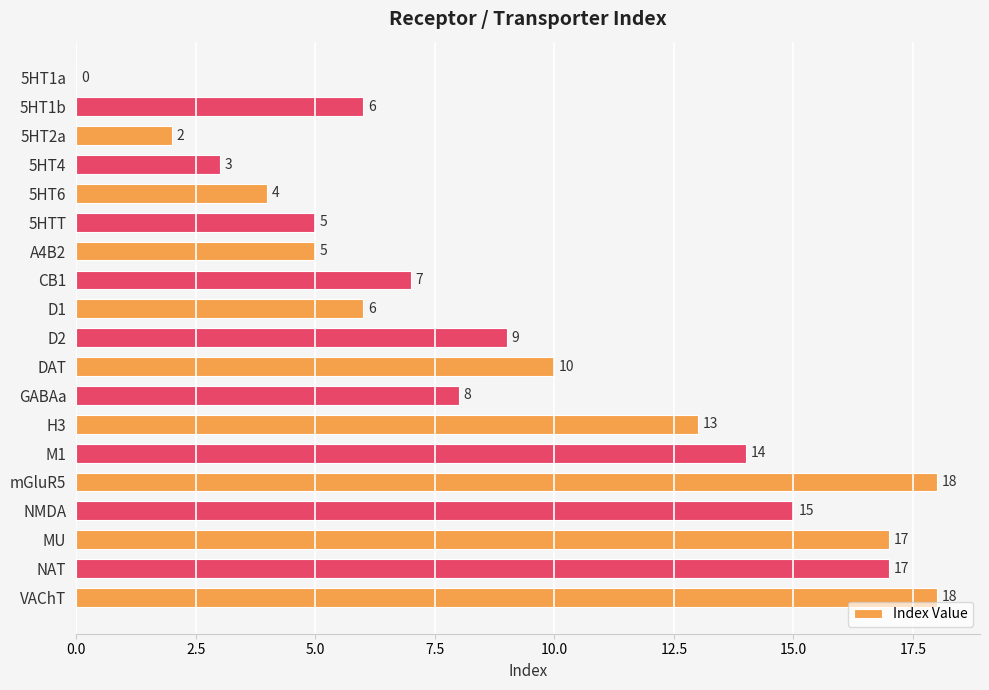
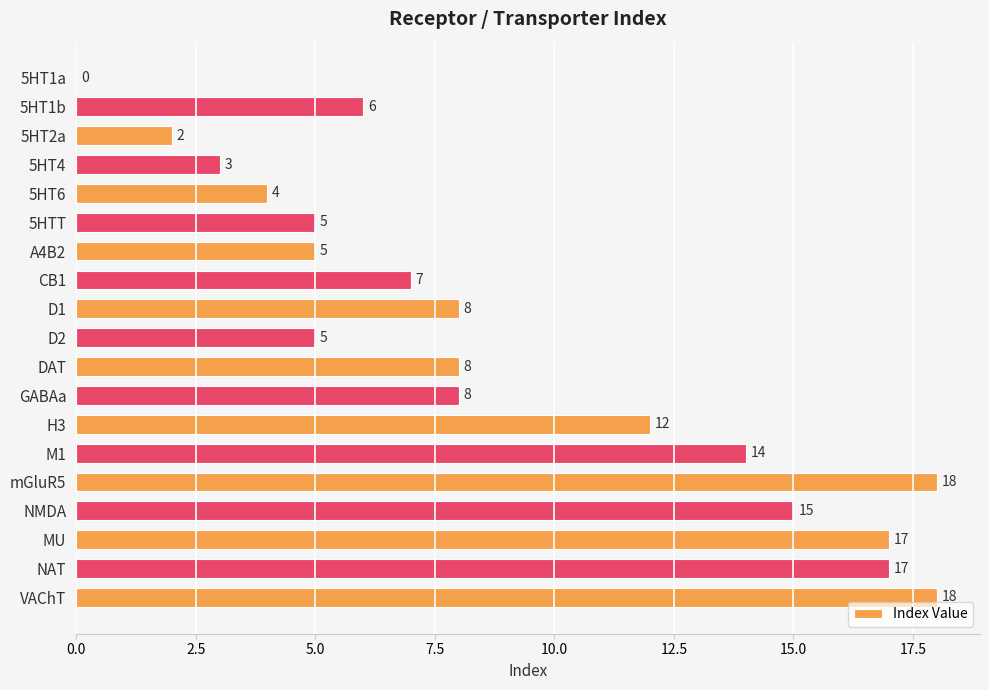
D1: 6 -> 8
D2: 9 -> 5
DAT: 10 -> 8
H3: 13 -> 12
